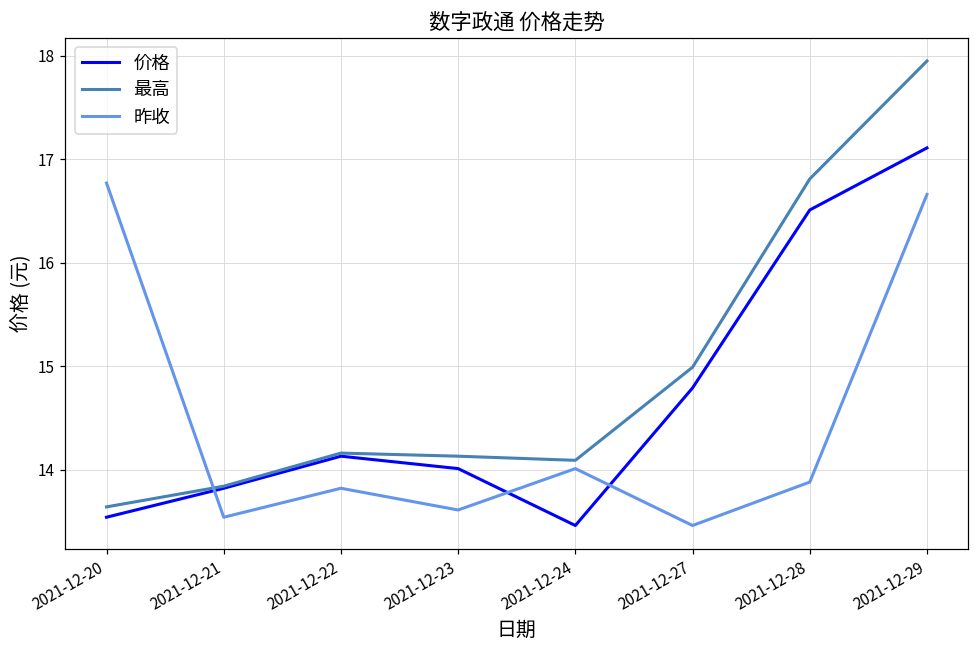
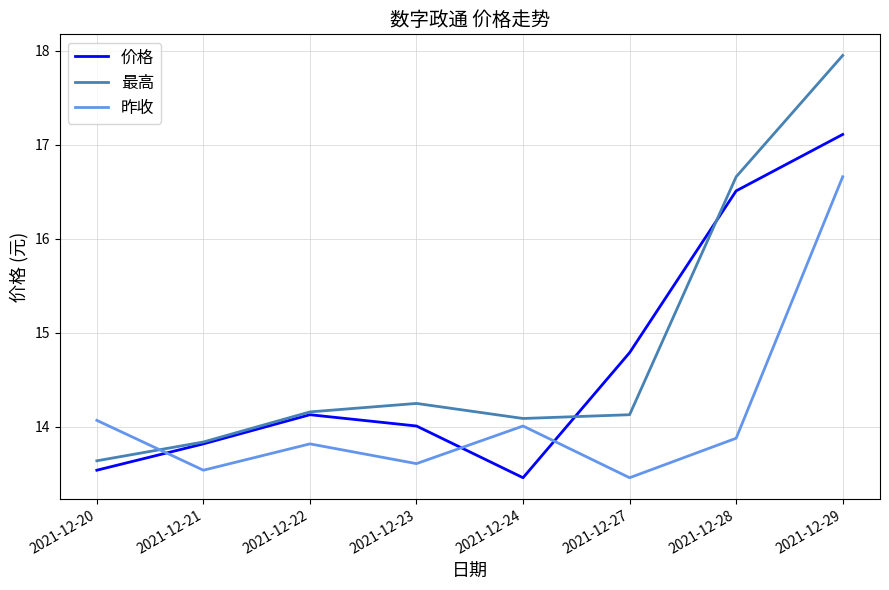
昨收, 2021-12-20: 16.8 -> 14.1
最高, 2021-12-23: 14.1 -> 14.3
最高, 2021-12-27: 15.0 -> 14.1
最高, 2021-12-28: 16.8 -> 16.7
